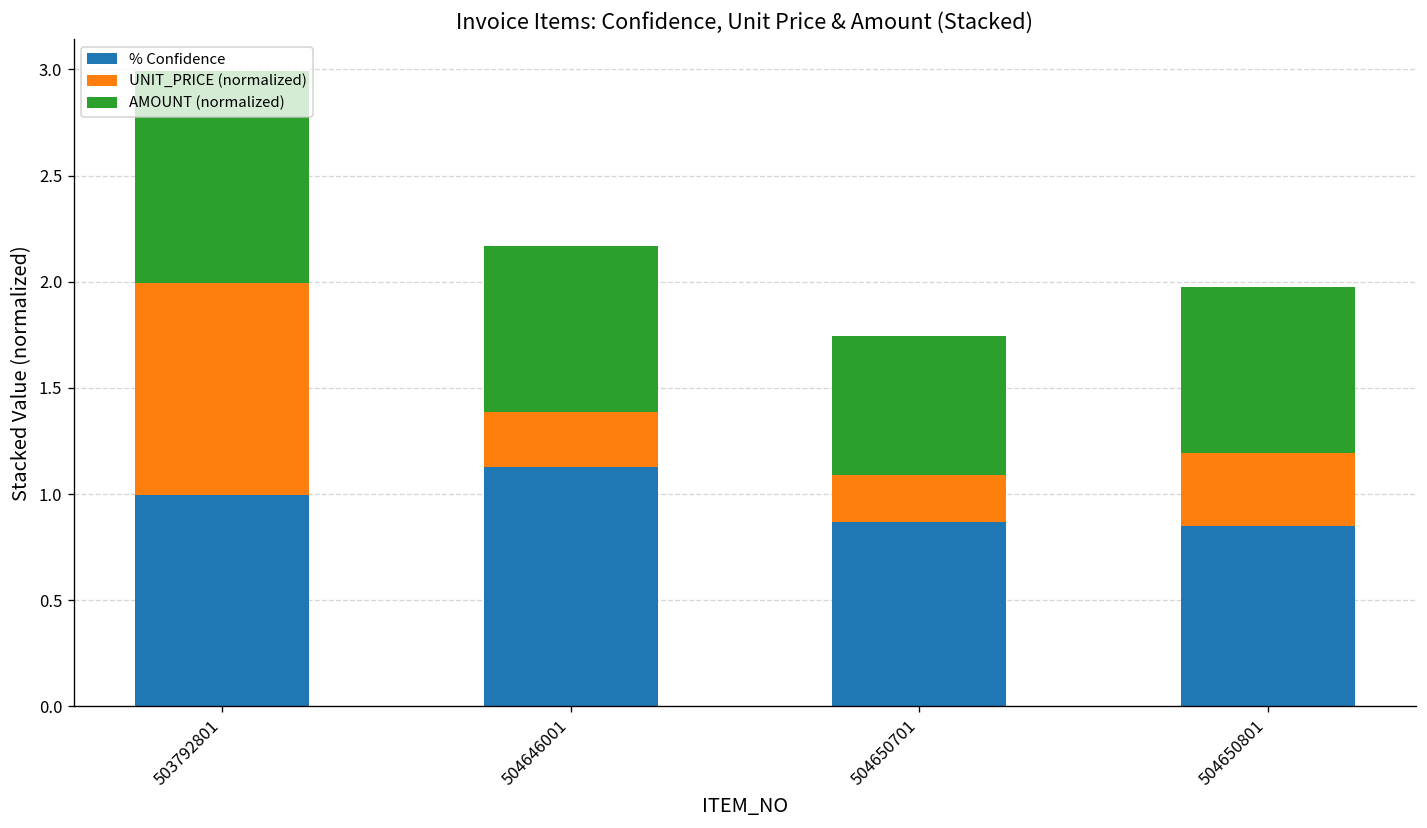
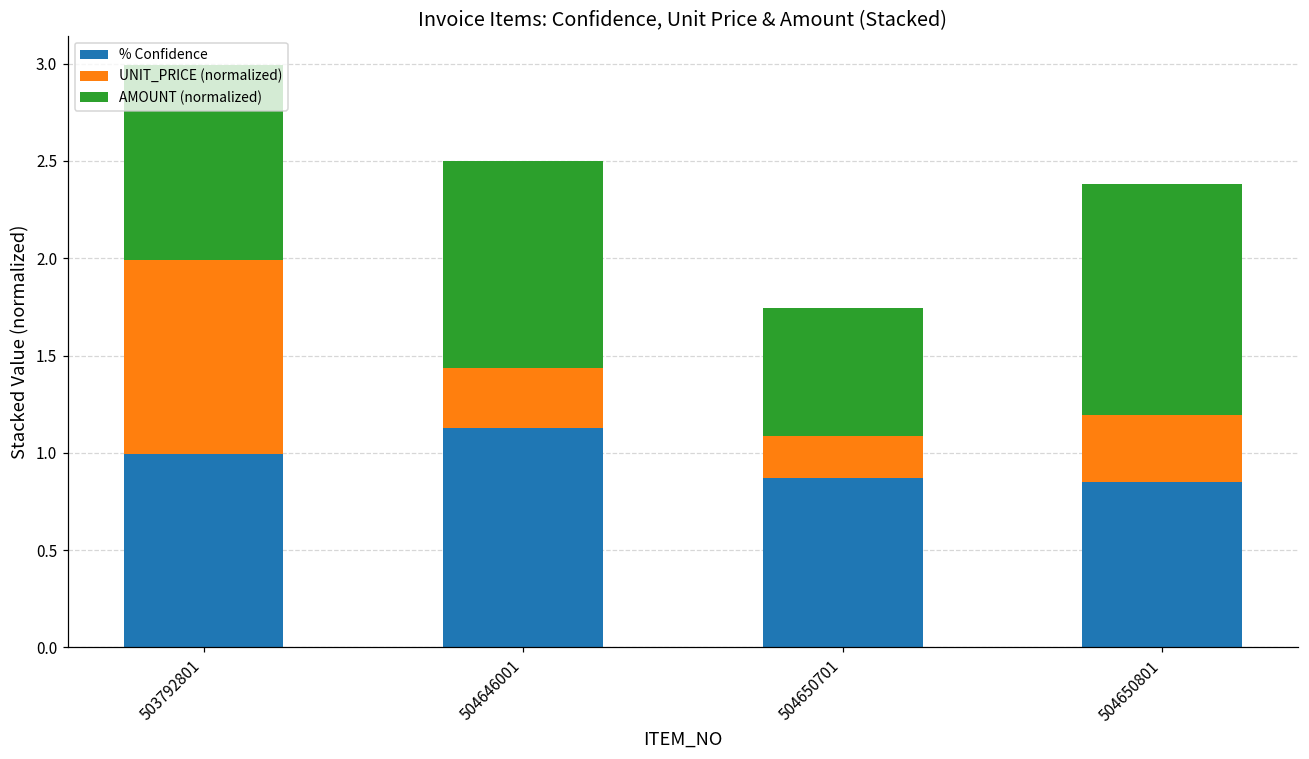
UNIT_PRICE (normalized), 504646001: 0.26 -> 0.31
AMOUNT (normalized), 504646001: 0.78 -> 1.06
AMOUNT (normalized), 504650801: 0.78 -> 1.19
